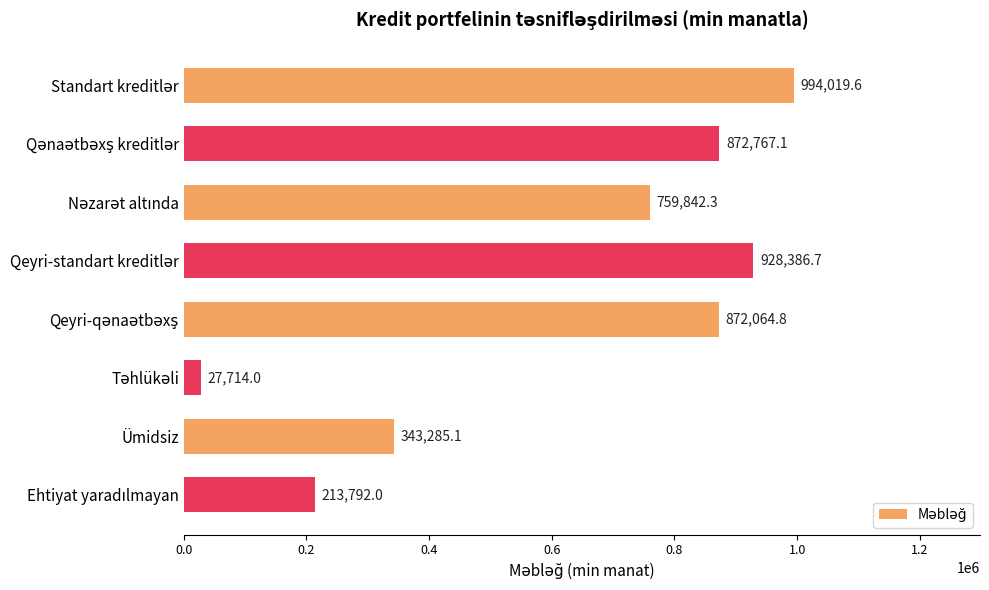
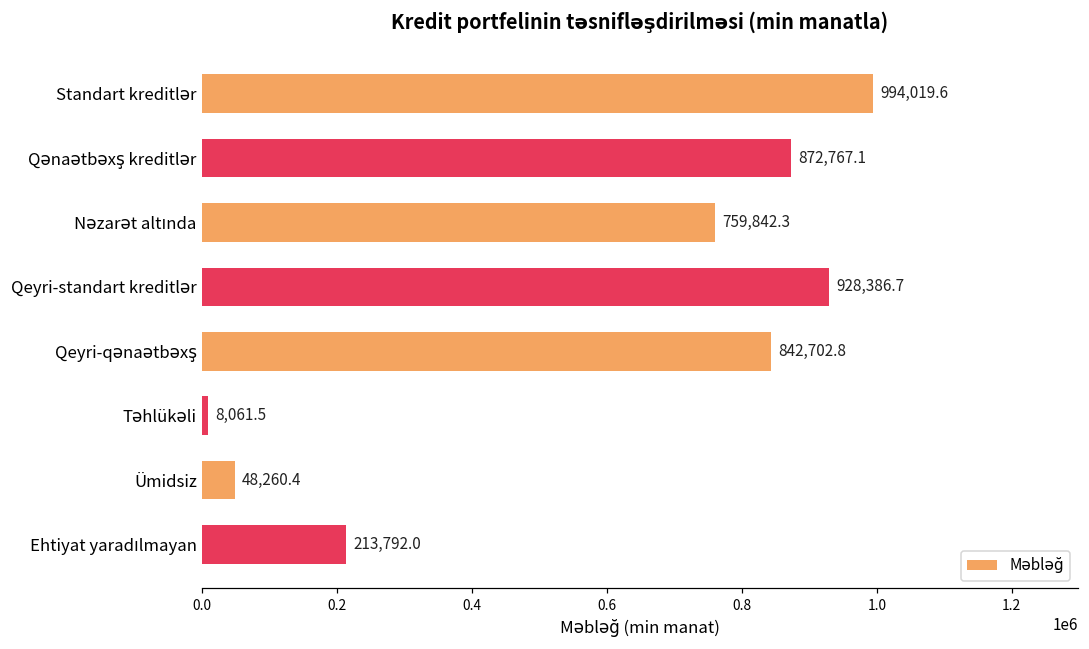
Qeyri-qənaətbəxş: 872,064.8 -> 842,702.8
Təhlükəli: 27,714.0 -> 8,061.5
Ümidsiz: 343,285.1 -> 48,260.4
